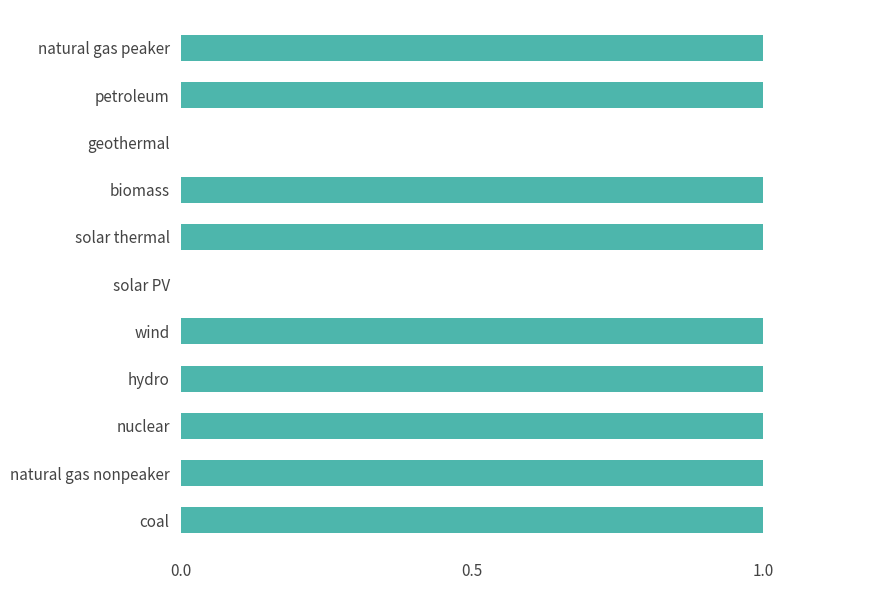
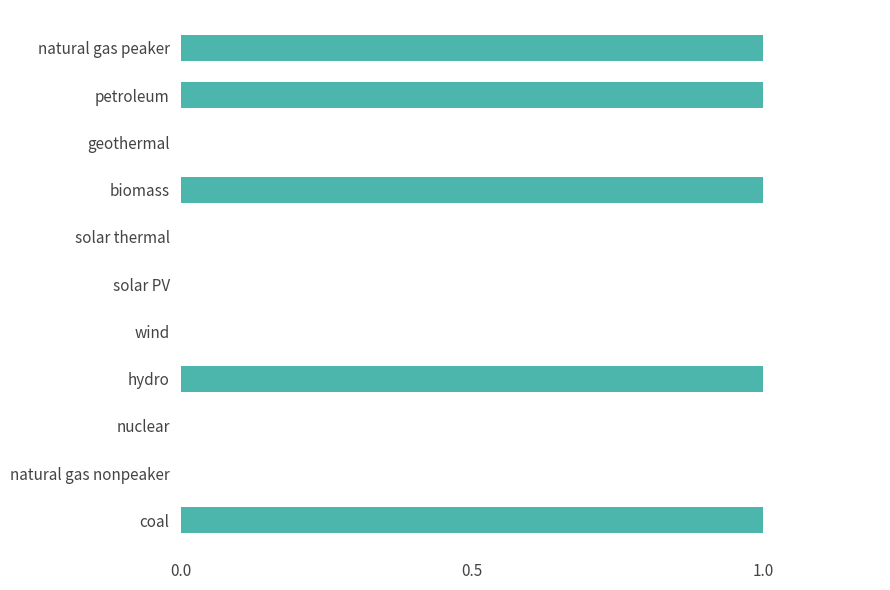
solar thermal: 1 -> 0
wind: 1 -> 0
nuclear: 1 -> 0
natural gas nonpeaker: 1 -> 0
